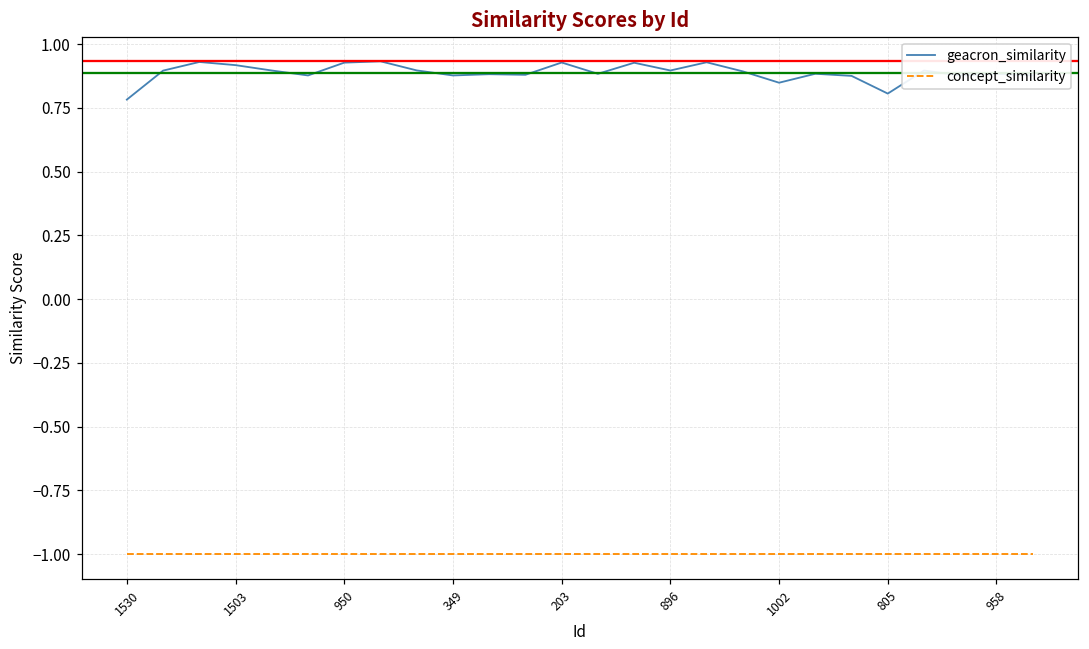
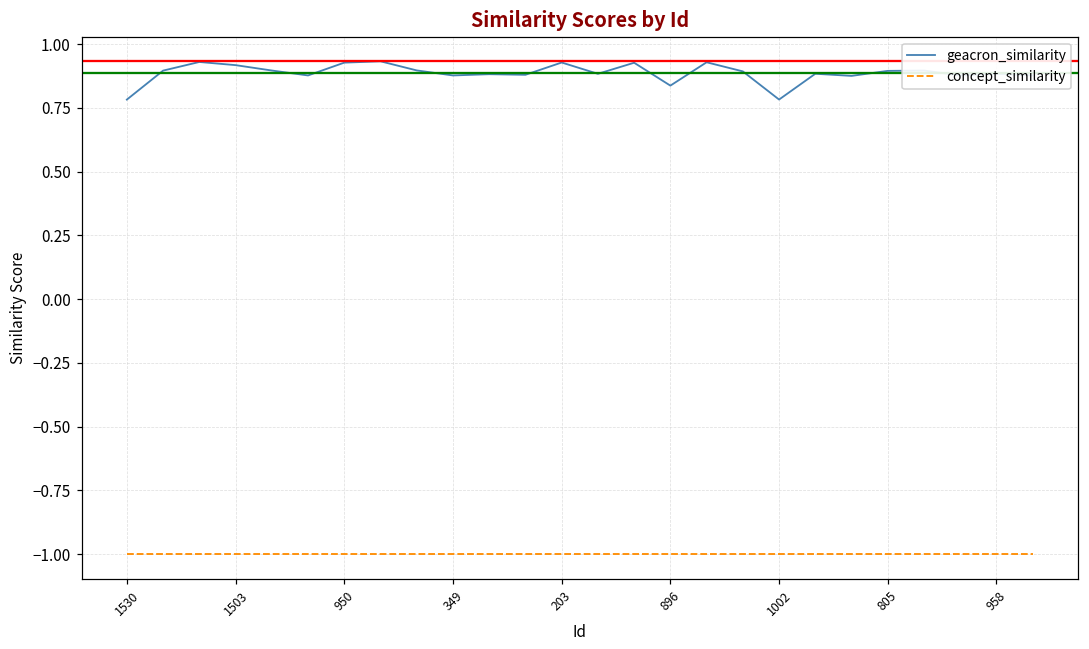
geacron_similarity, 896: 0.90 -> 0.84
geacron_similarity, 1002: 0.85 -> 0.78
geacron_similarity, 805: 0.81 -> 0.90
